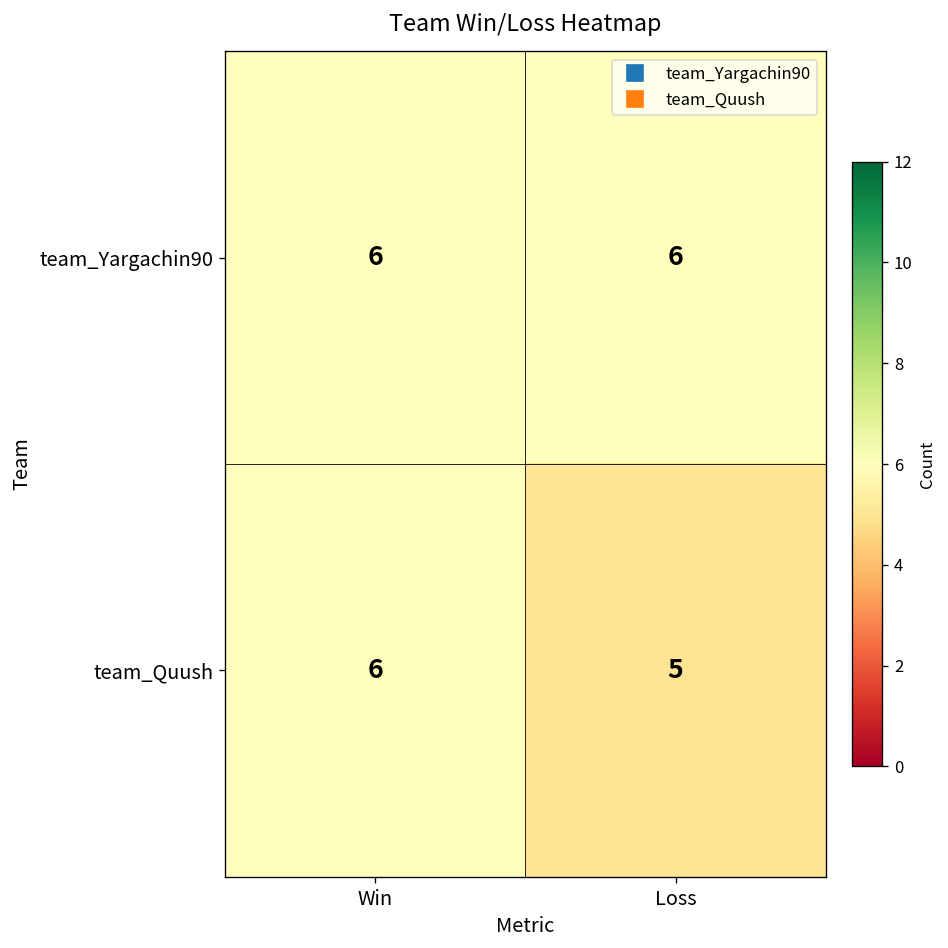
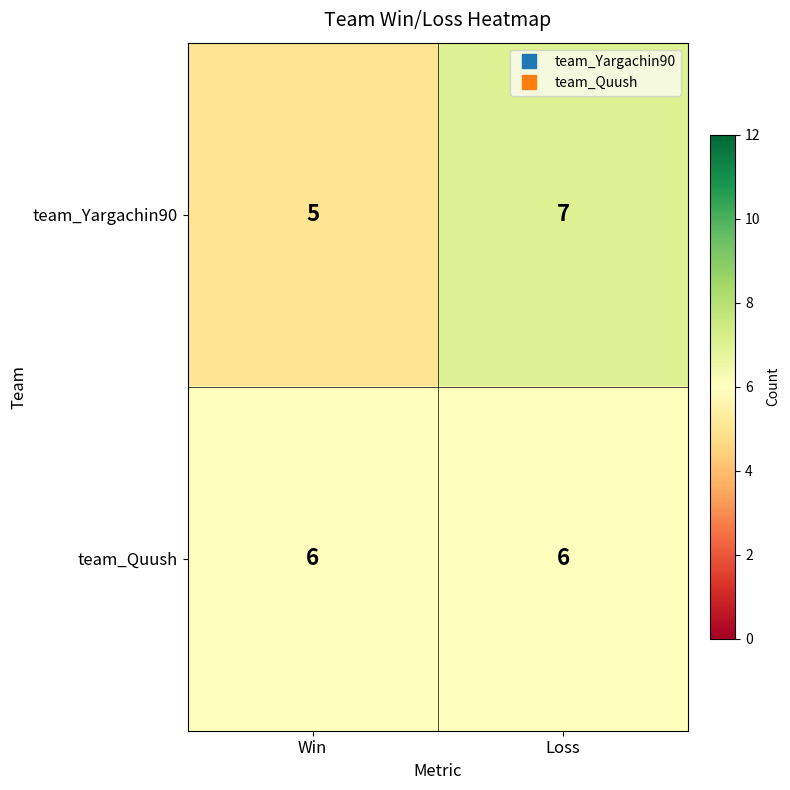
team_Yargachin90, Win: 6 -> 5
team_Yargachin90, Loss: 6 -> 7
team_Quush, Loss: 5 -> 6
